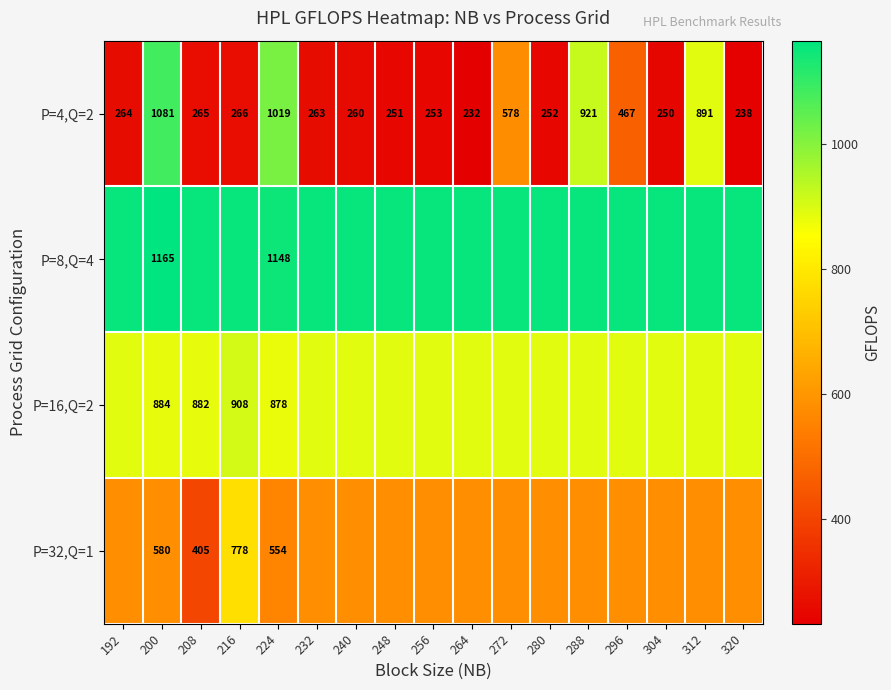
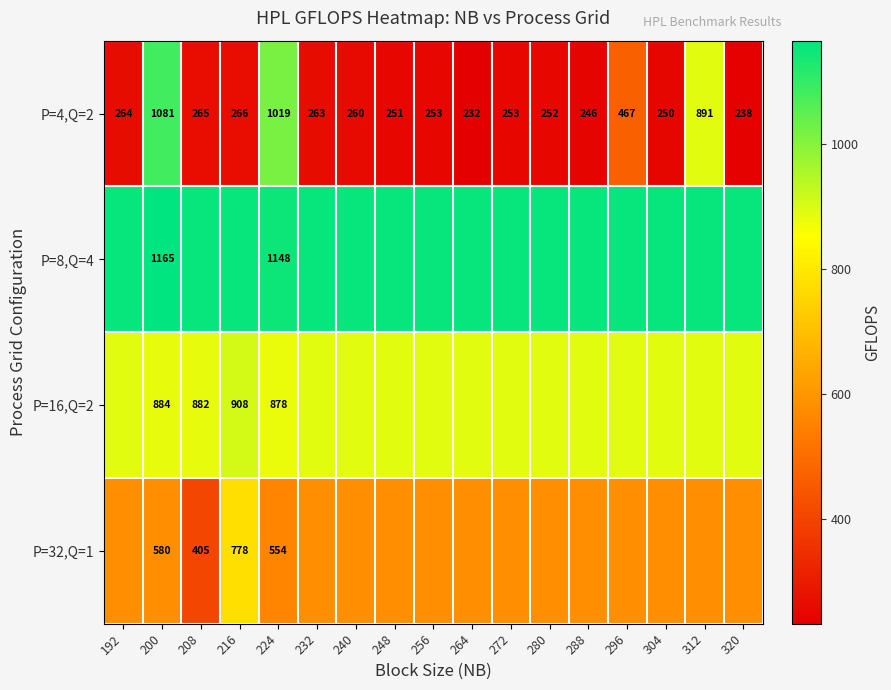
P=4,Q=2, 272: 578 -> 253
P=4,Q=2, 288: 921 -> 246
